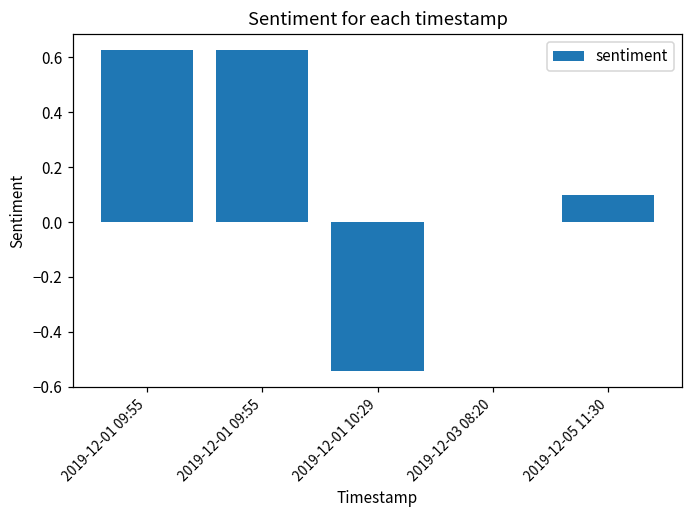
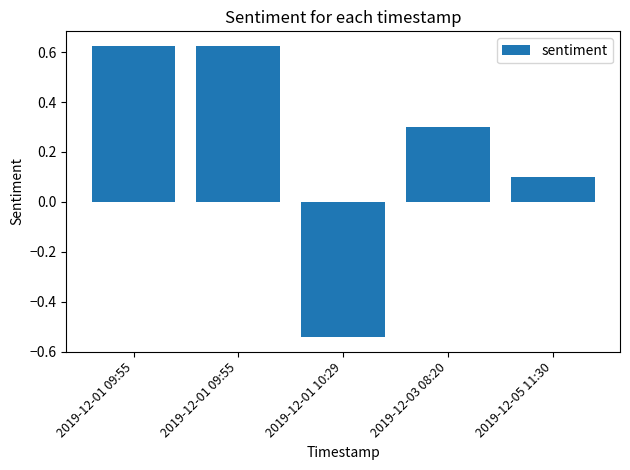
2019-12-03 08:20: 0.0 -> 0.3
